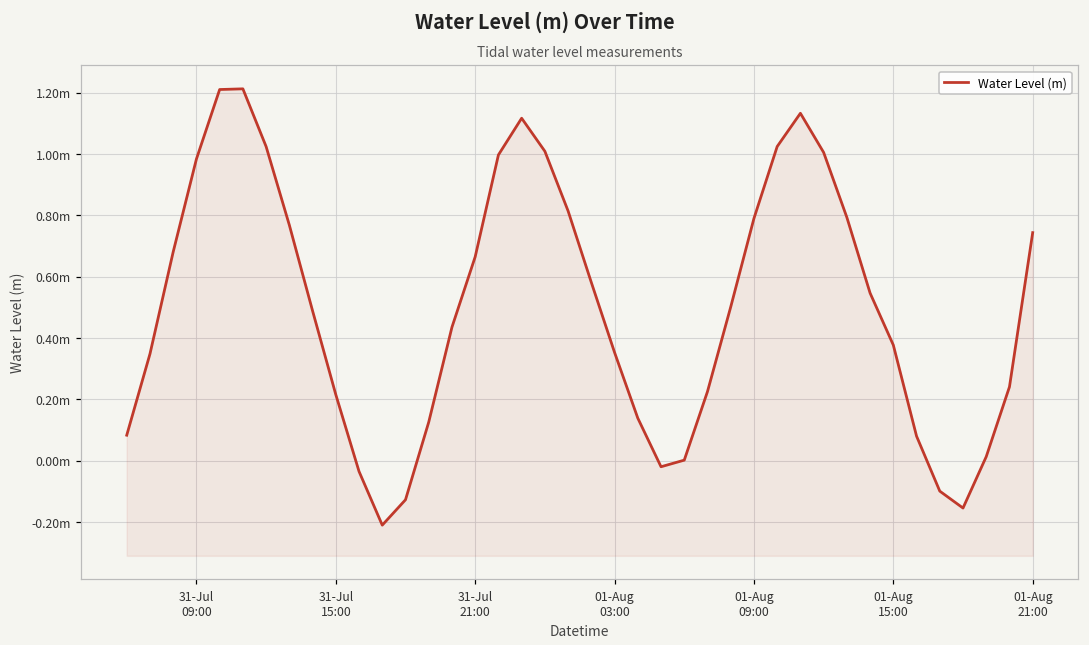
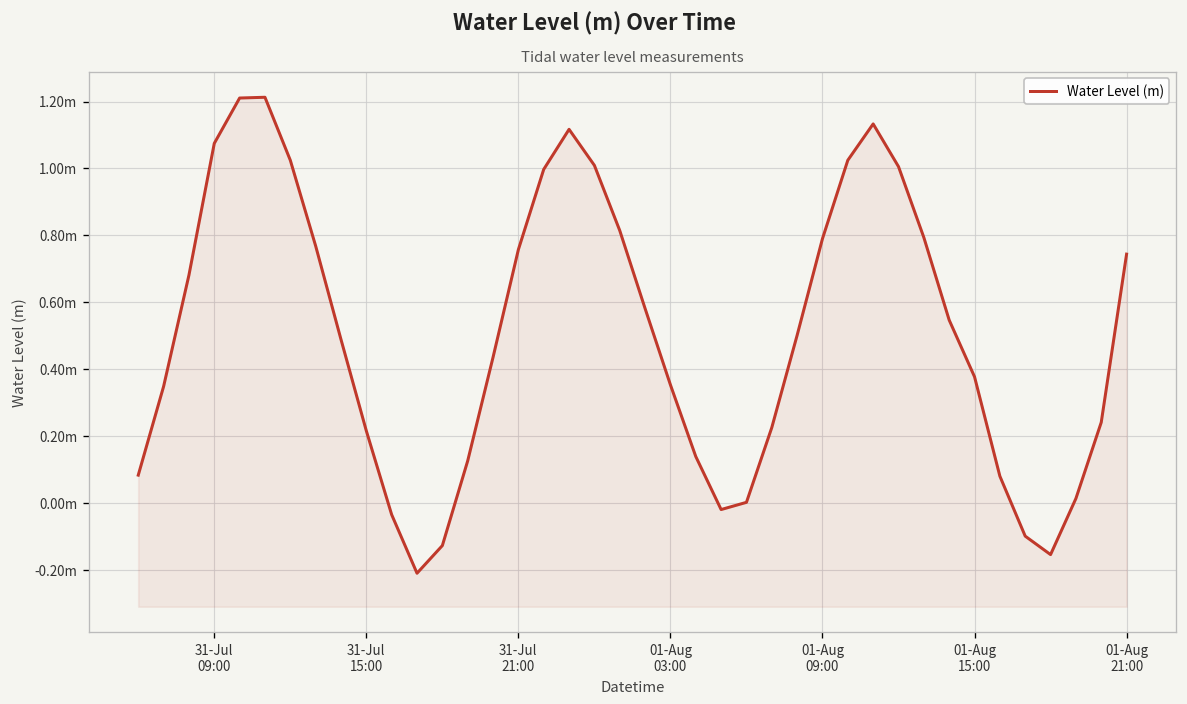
31-Jul 09:00: 0.98m -> 1.08m
31-Jul 21:00: 0.66m -> 0.76m
